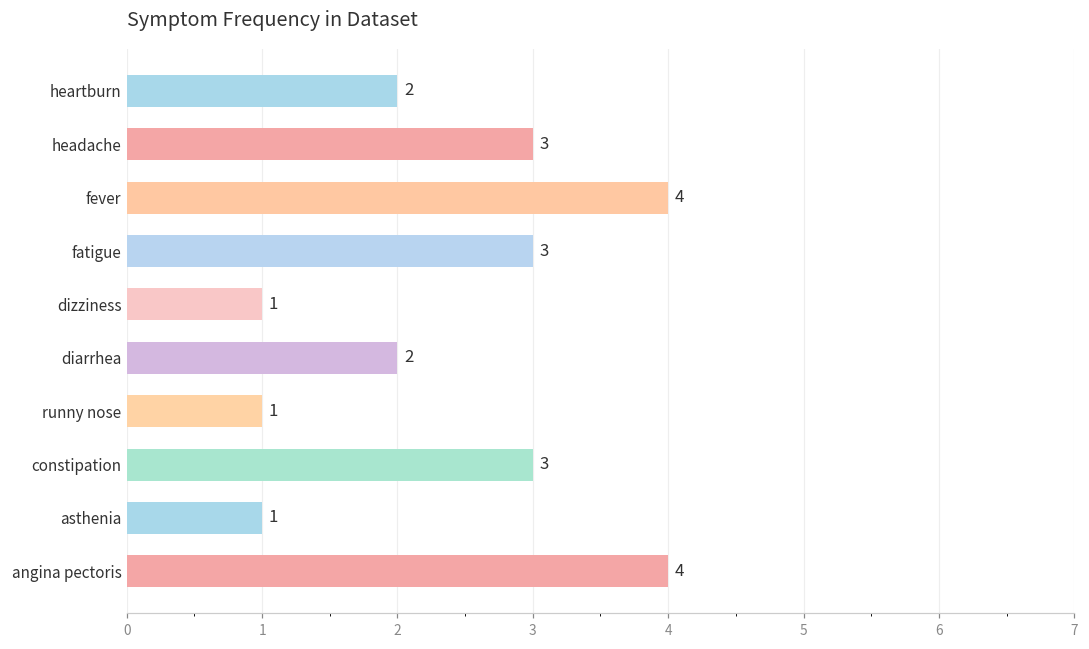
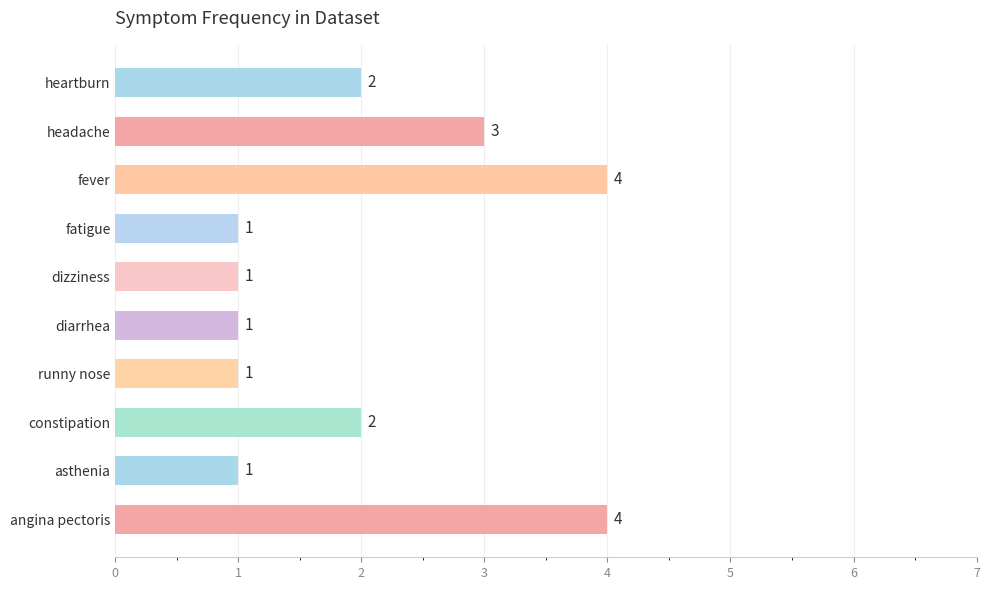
fatigue: 3 -> 1
diarrhea: 2 -> 1
constipation: 3 -> 2
